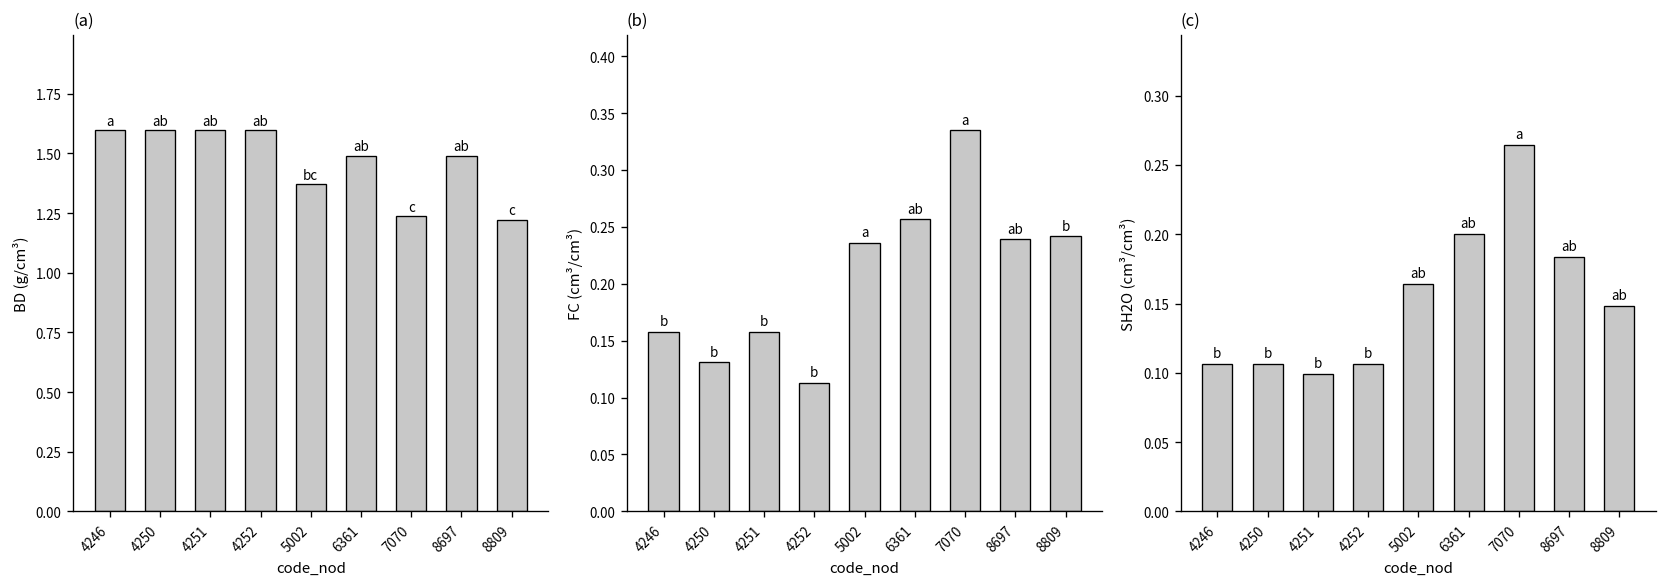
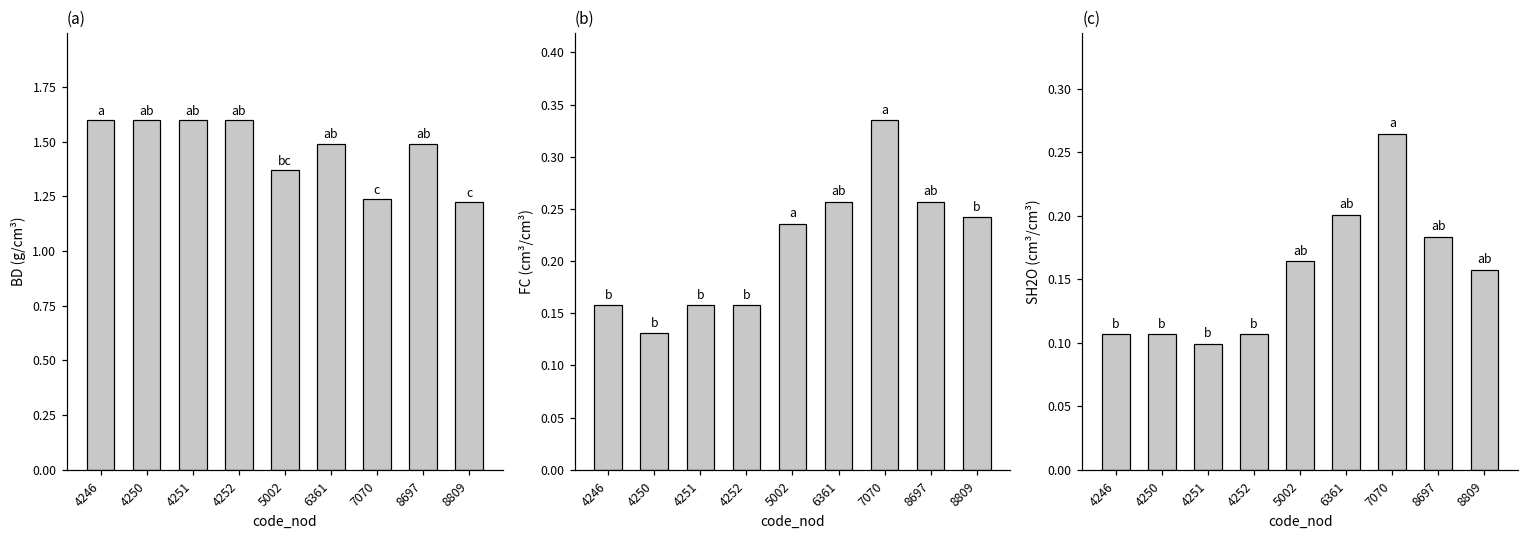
(b), 4252: 0.11 -> 0.16
(b), 8697: 0.24 -> 0.26
(c), 8809: 0.148 -> 0.157
